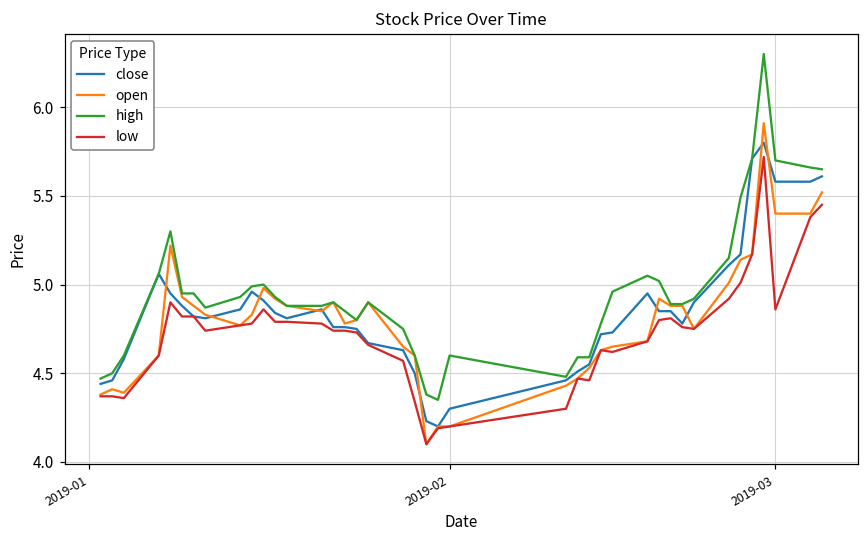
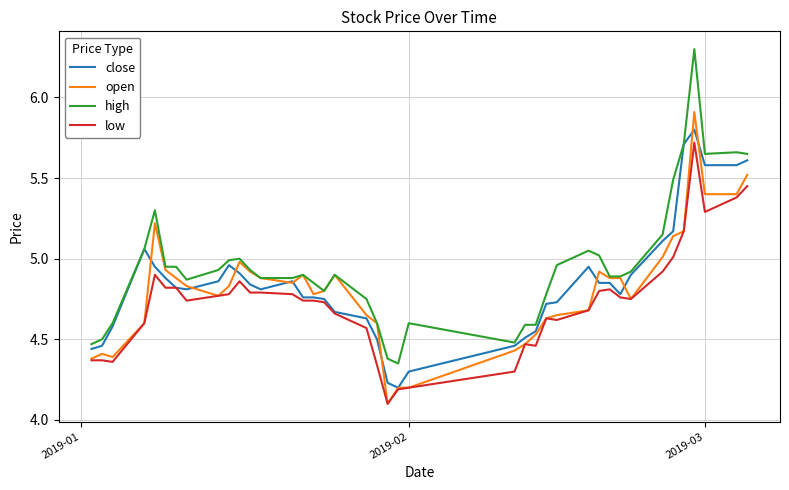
high, 2019-03: 5.70 -> 5.65
low, 2019-03: 4.86 -> 5.29
